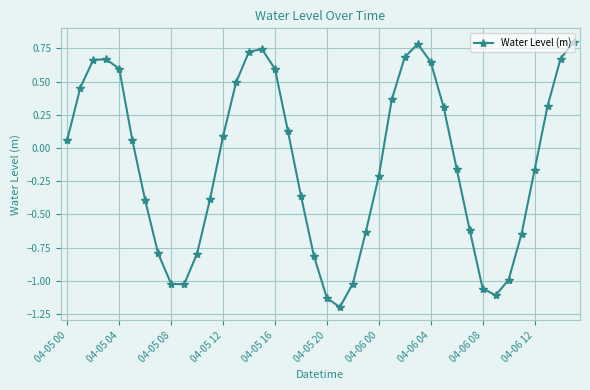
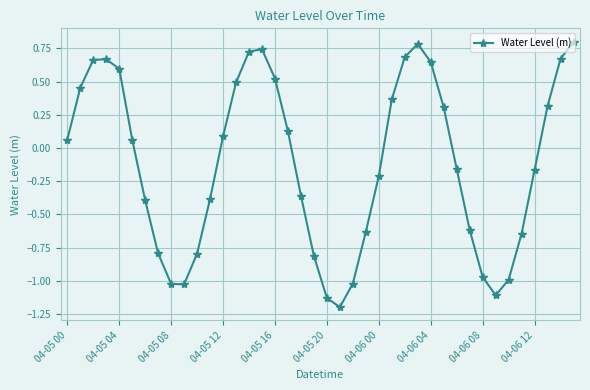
04-05 16: 0.60 -> 0.52
04-06 08: -1.06 -> -0.97
